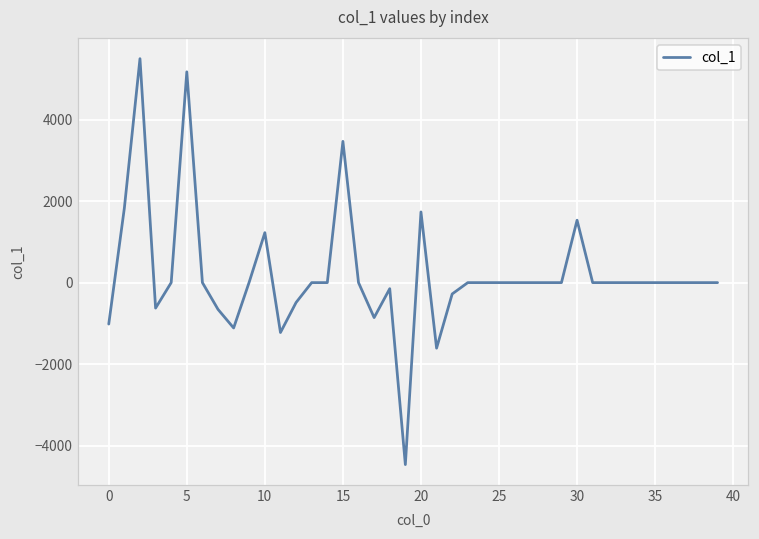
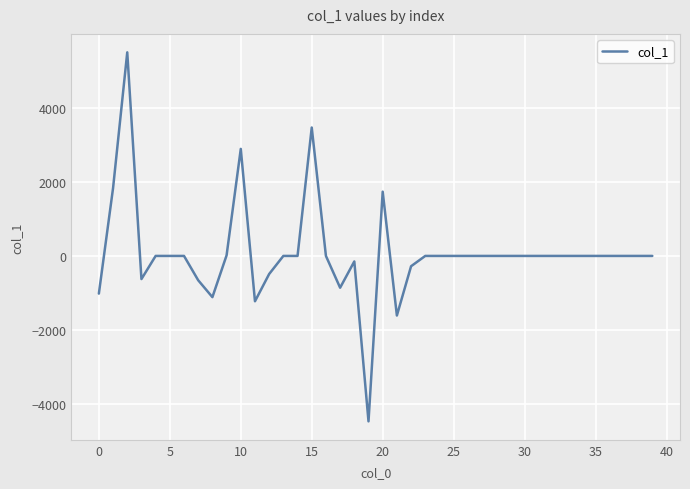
5: 5200 -> 0
10: 1200 -> 2900
30: 1500 -> 0
